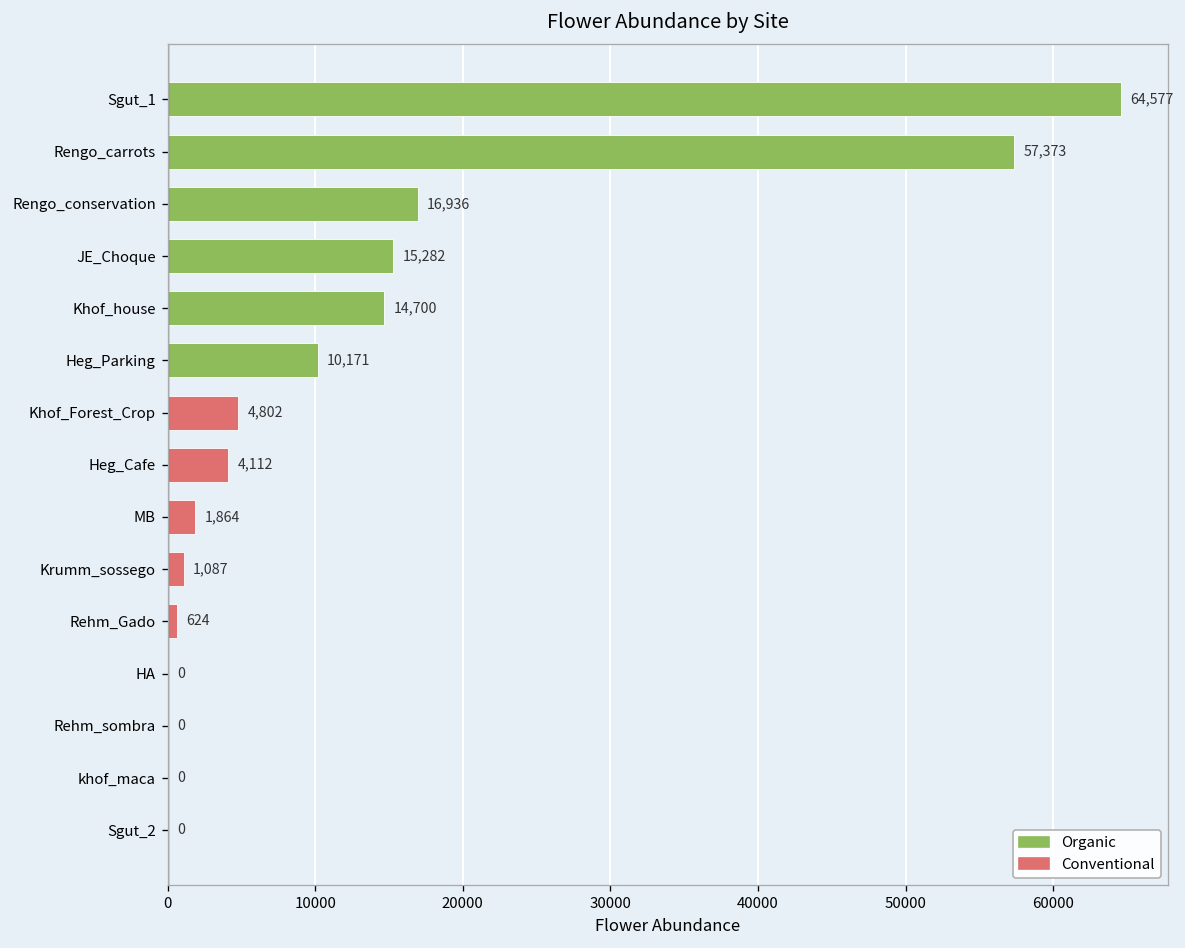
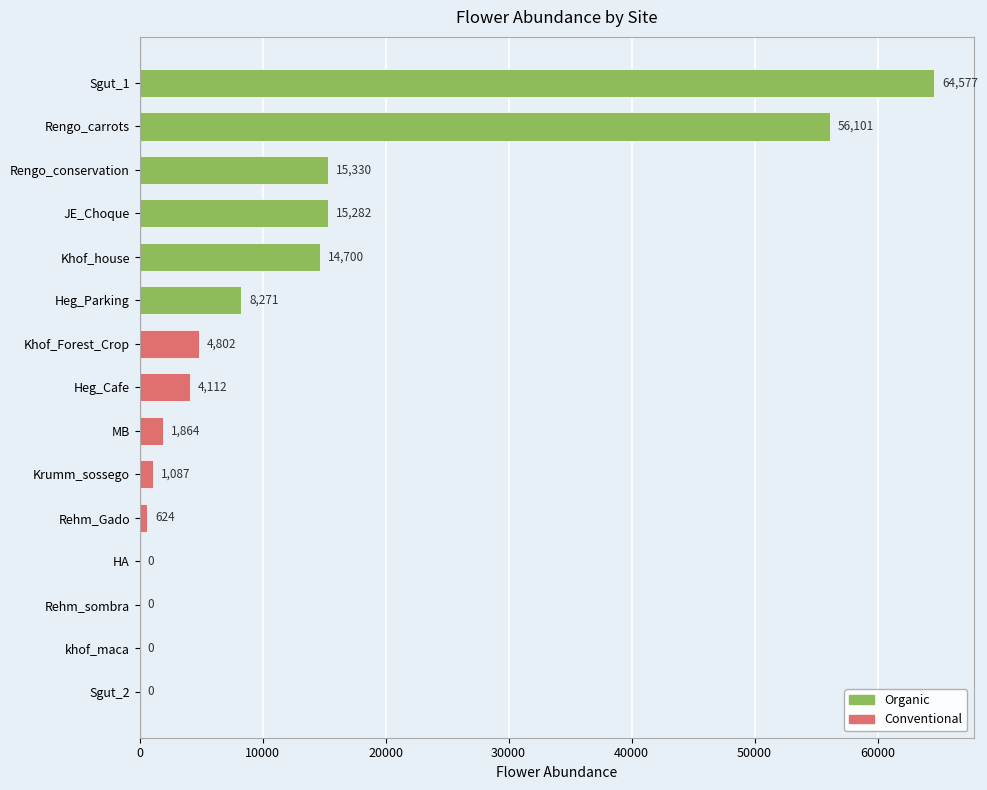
Rengo_carrots: 57,373 -> 56,101
Rengo_conservation: 16,936 -> 15,330
Heg_Parking: 10,171 -> 8,271
